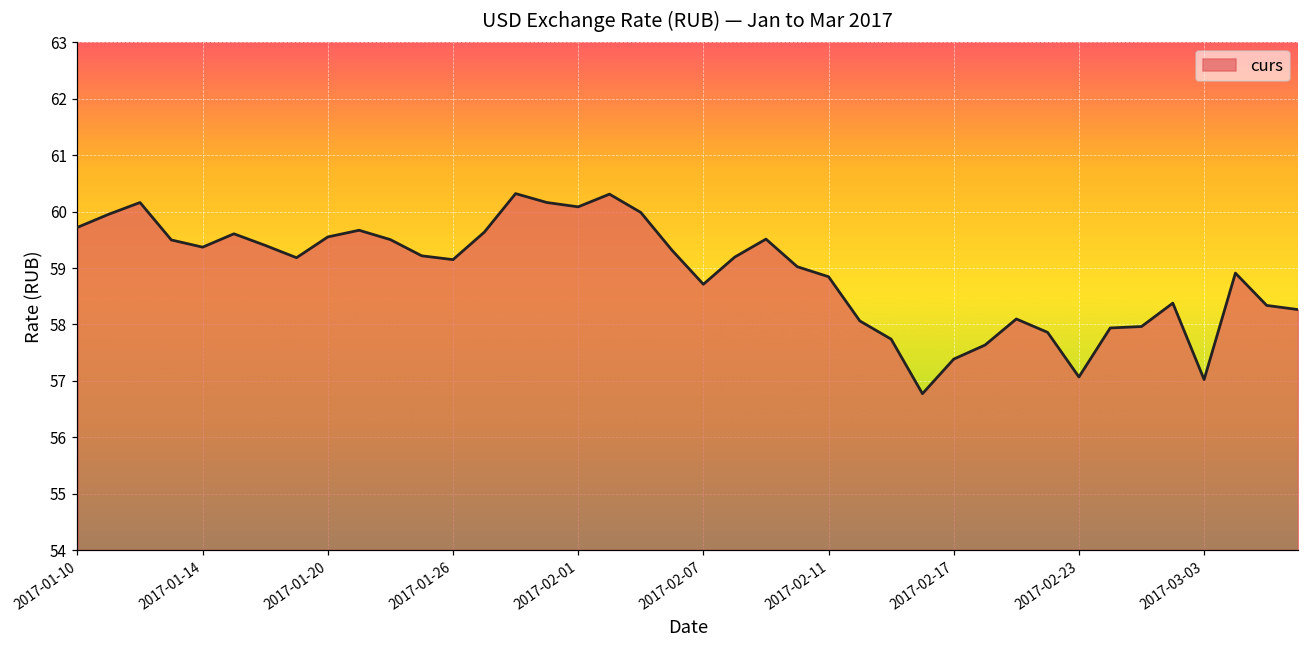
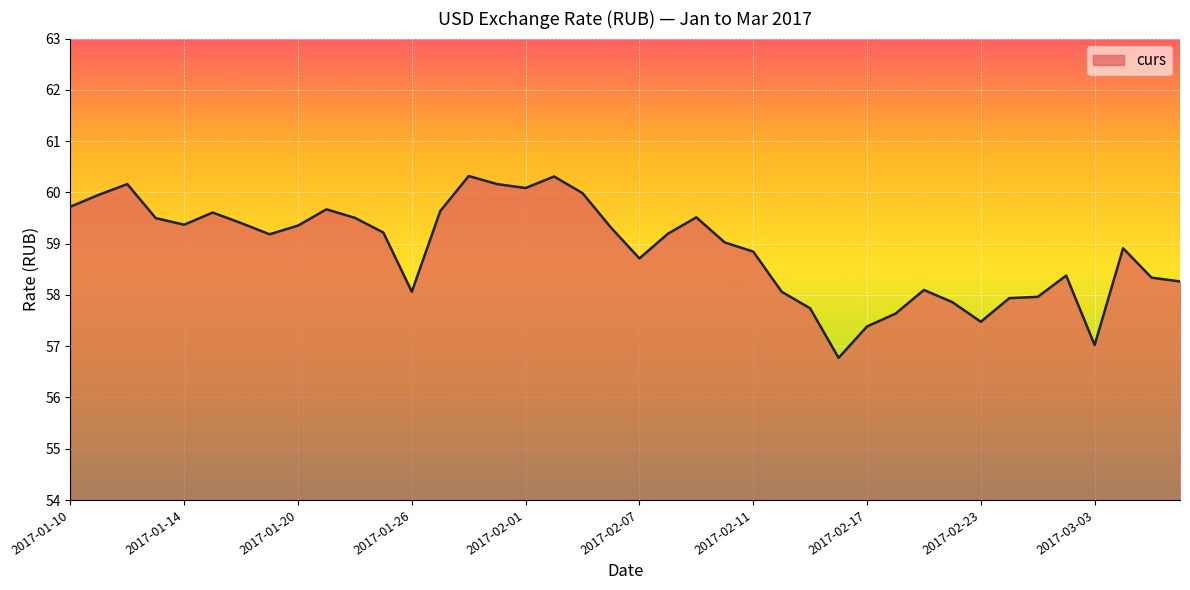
2017-01-20: 59.6 -> 59.4
2017-01-26: 59.1 -> 58.1
2017-02-23: 57.1 -> 57.5
